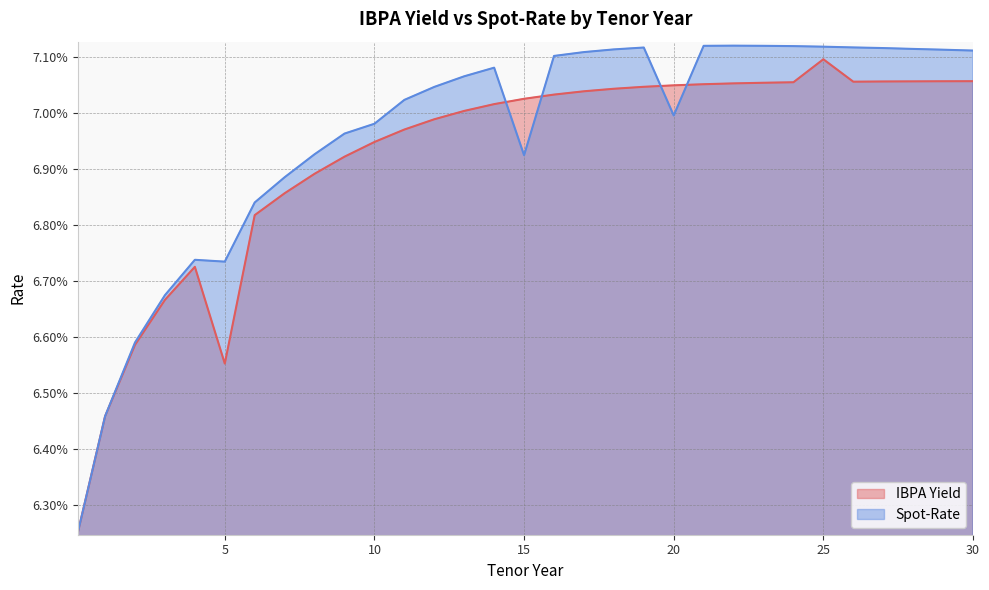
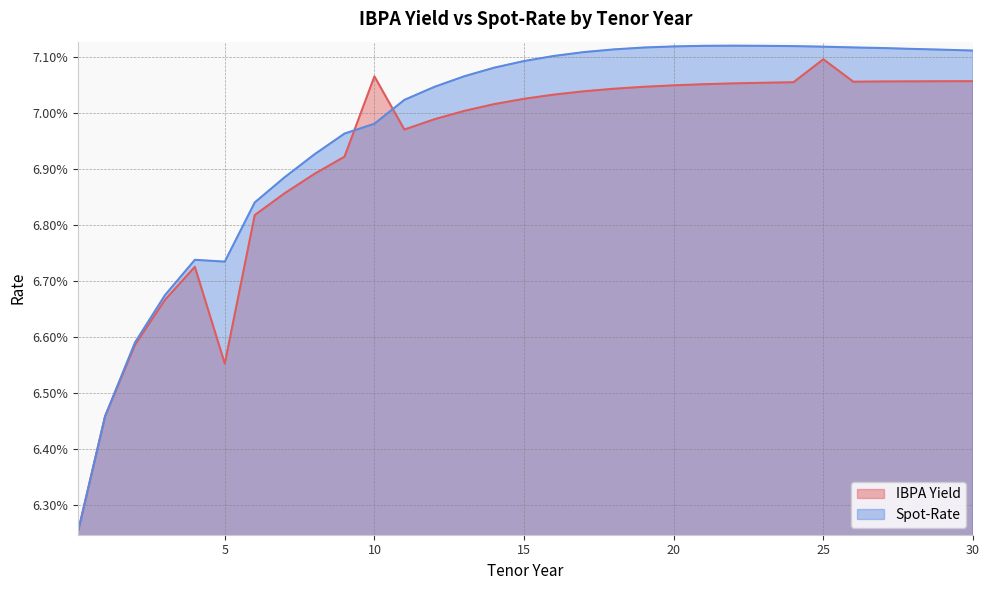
IBPA Yield, 10: 6.95% -> 7.07%
Spot-Rate, 15: 6.92% -> 7.09%
Spot-Rate, 20: 7.00% -> 7.12%
